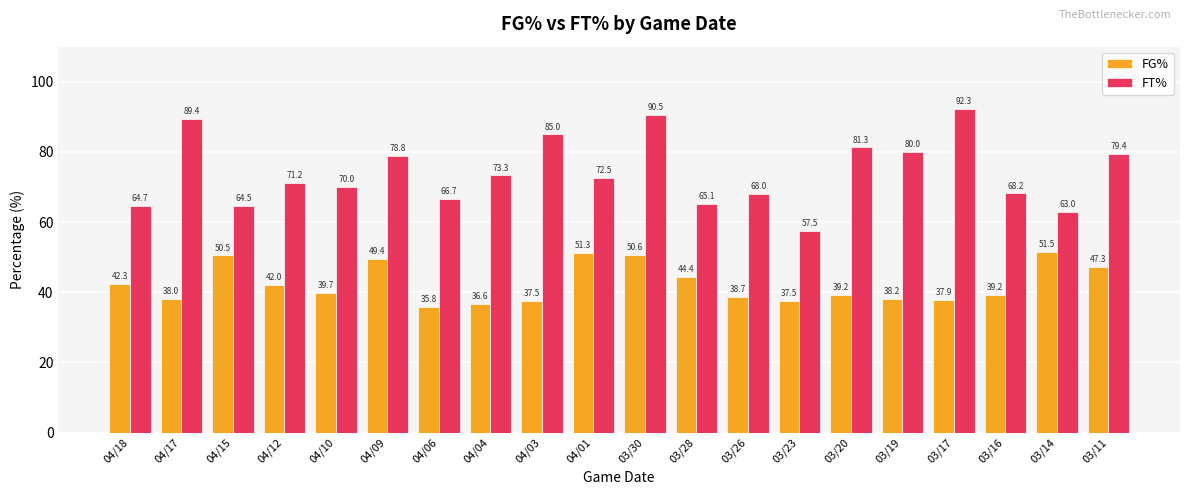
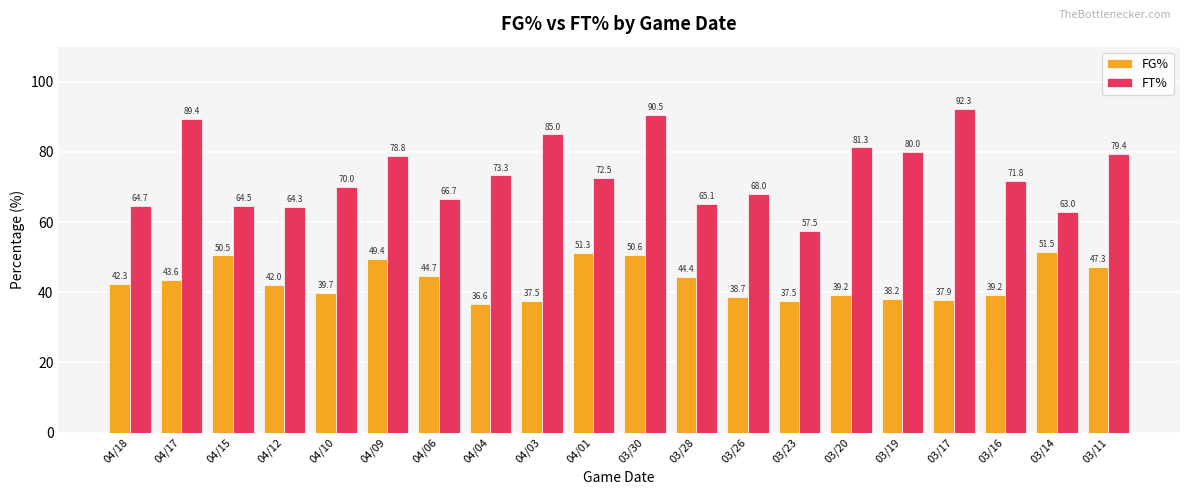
FG%, 04/17: 38.0 -> 43.6
FT%, 04/12: 71.2 -> 64.3
FG%, 04/06: 35.8 -> 44.7
FT%, 03/16: 68.2 -> 71.8
